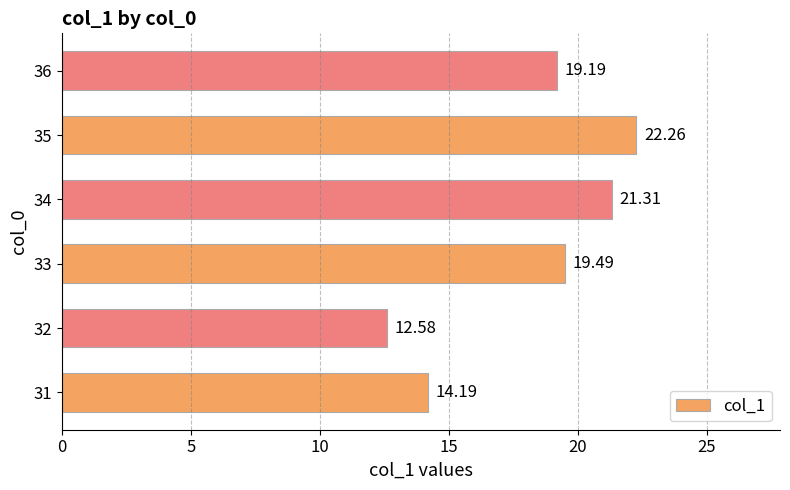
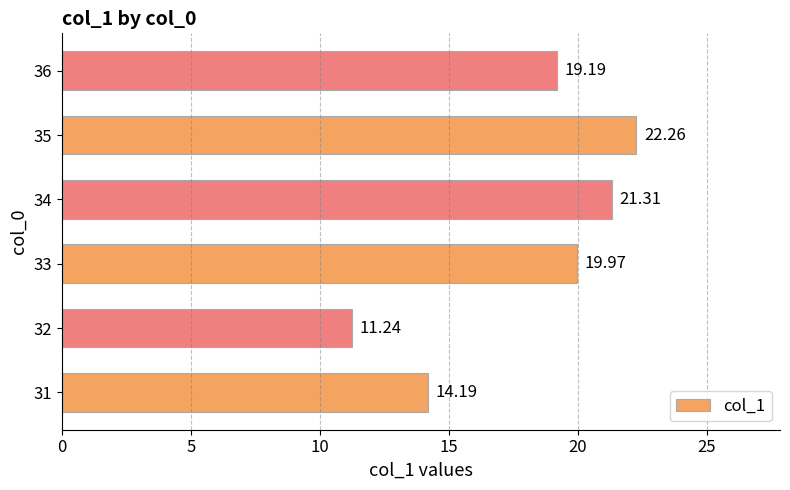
33: 19.49 -> 19.97
32: 12.58 -> 11.24
